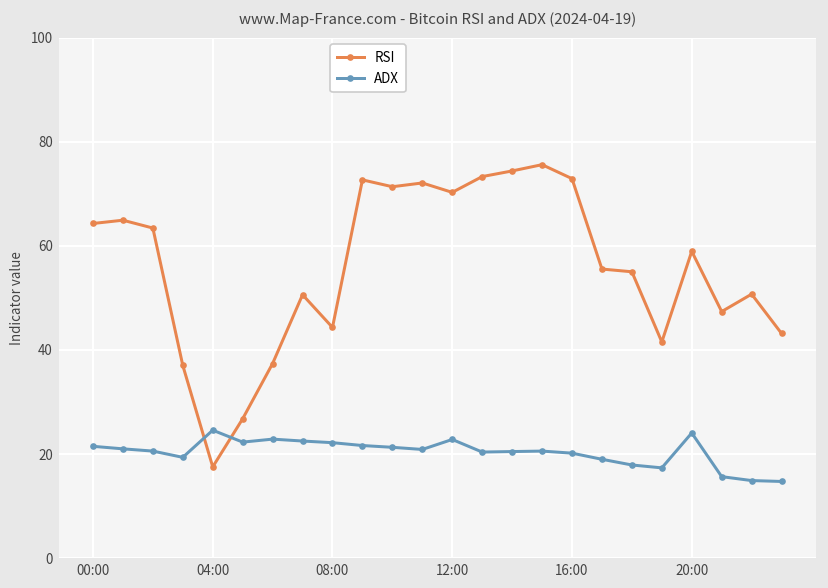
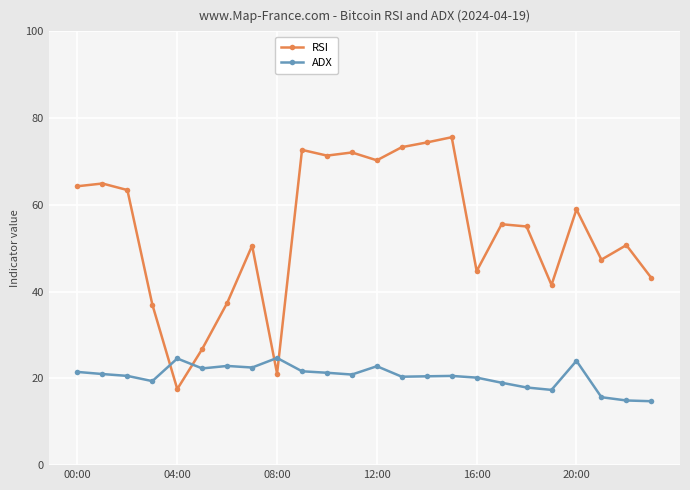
RSI, 08:00: 44 -> 21
ADX, 08:00: 22 -> 25
RSI, 16:00: 73 -> 45
